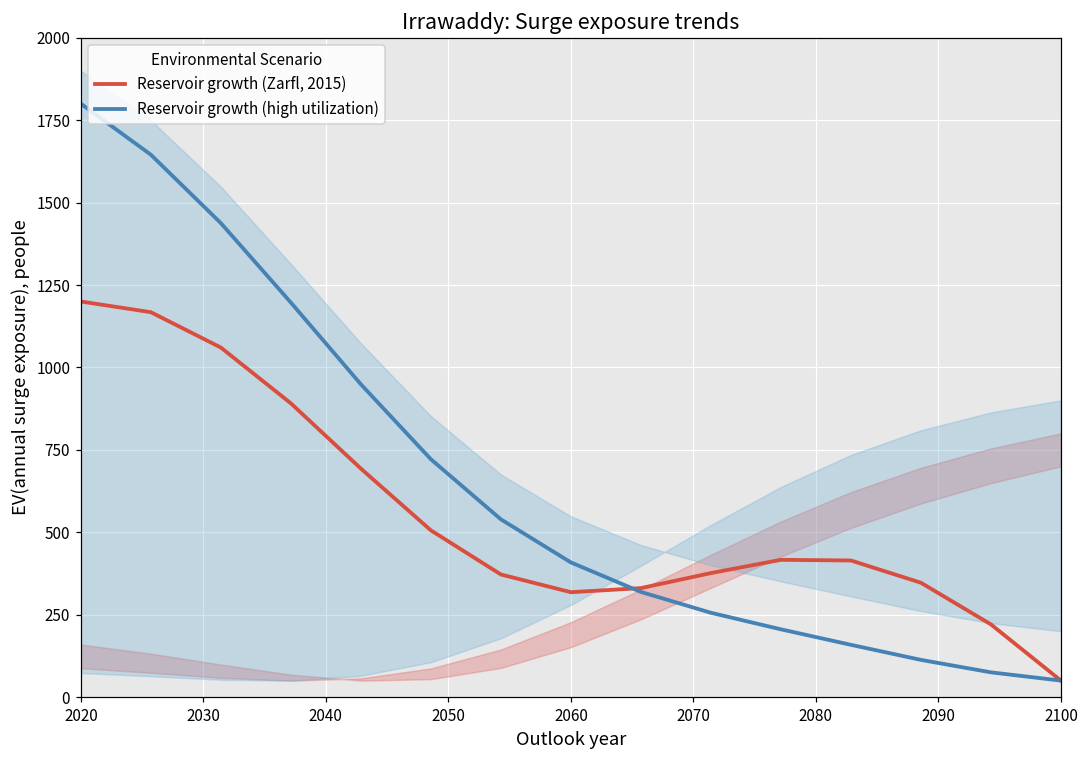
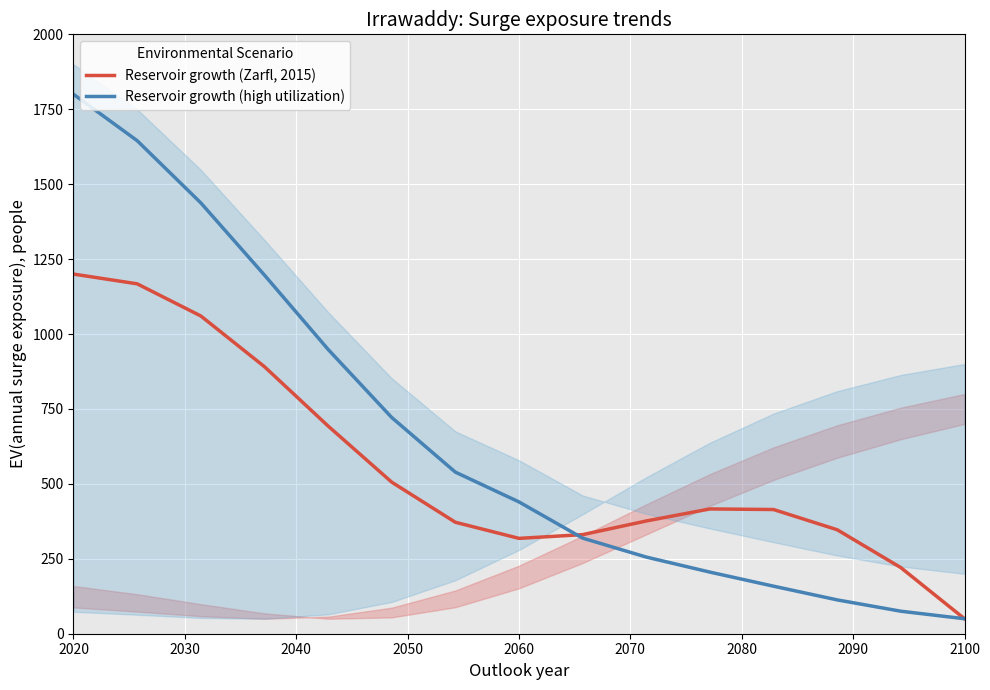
Reservoir growth (high utilization), 2060: 410 -> 440
